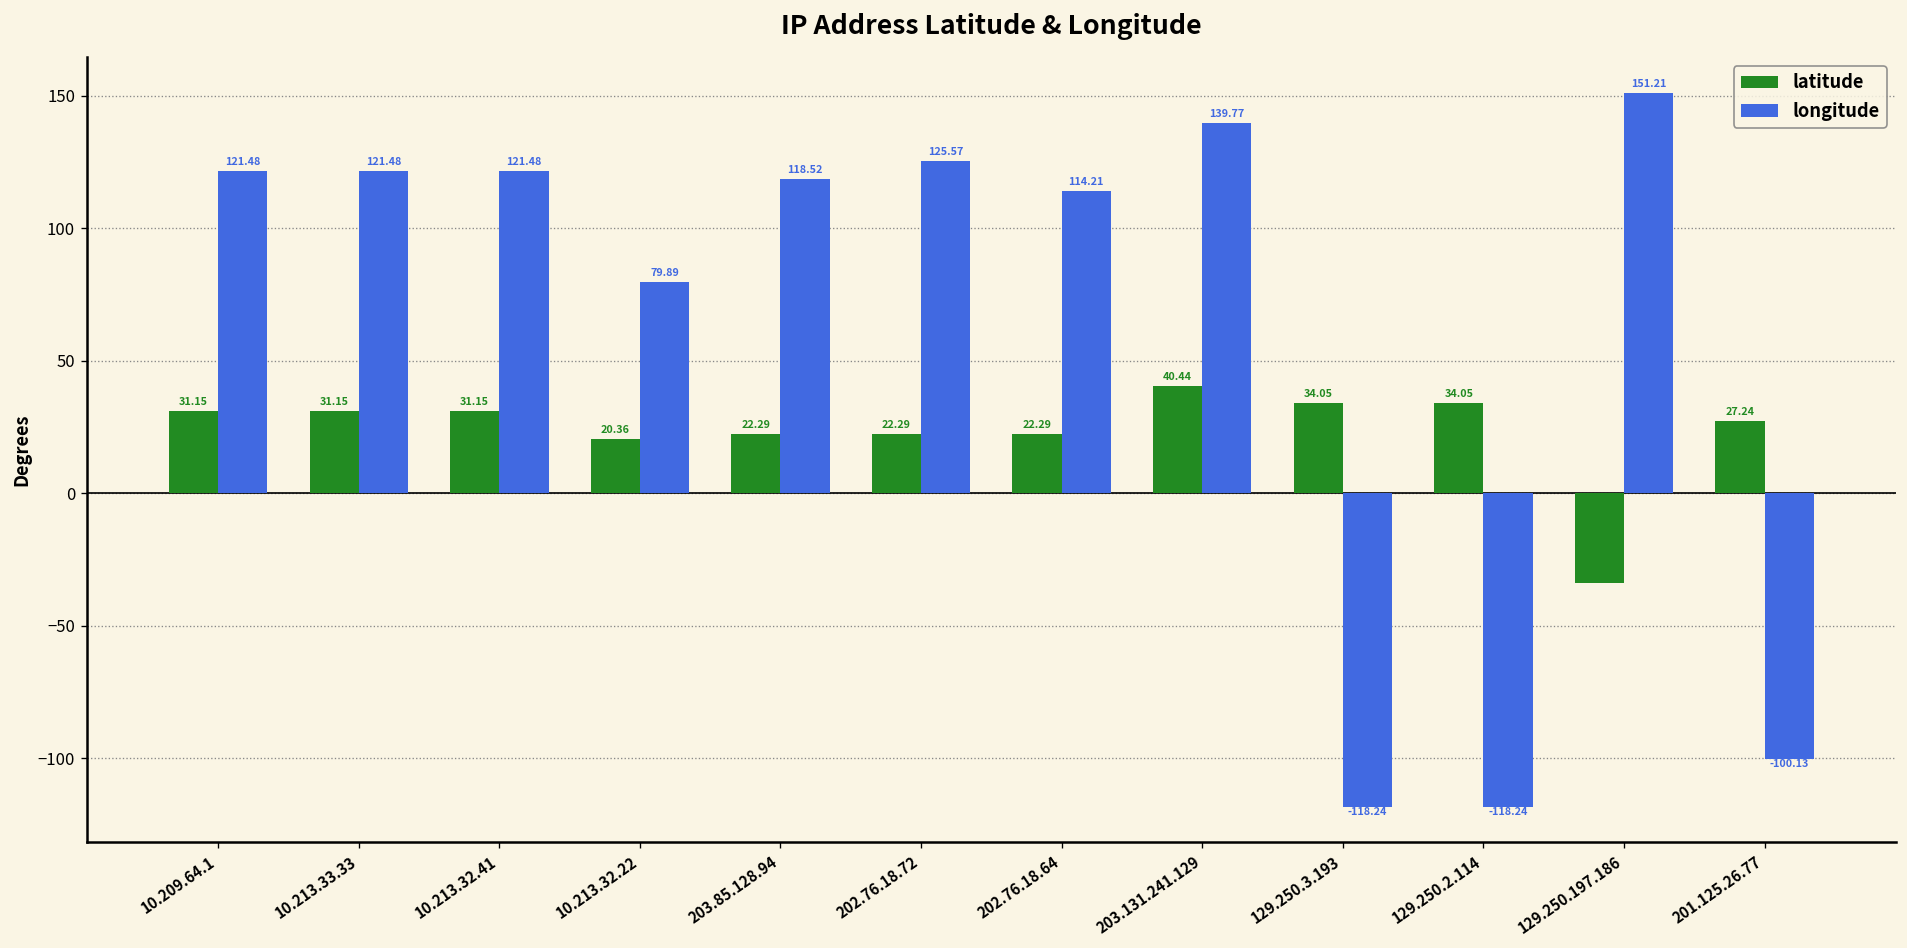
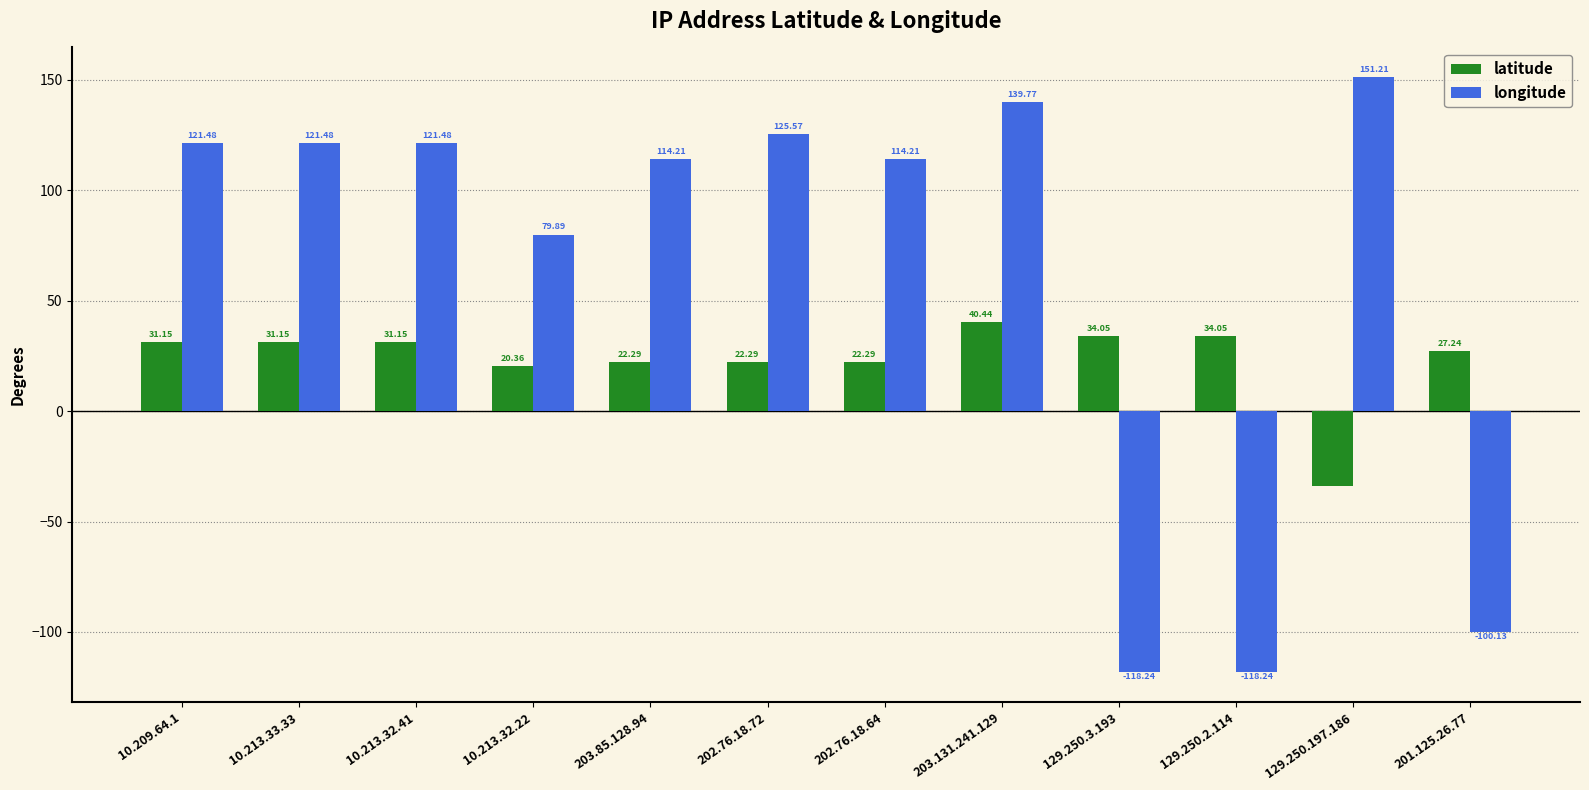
longitude, 203.85.128.94: 118.52 -> 114.21
